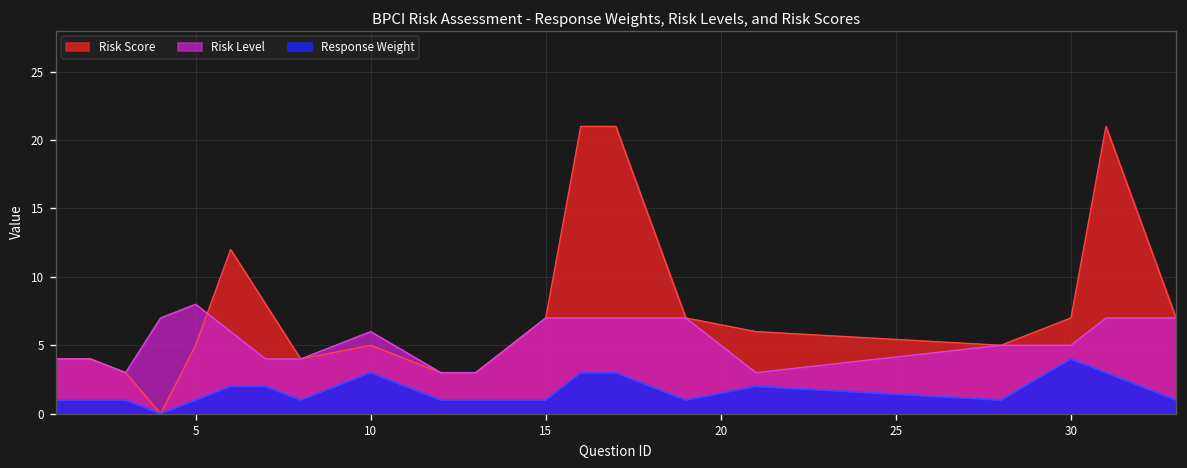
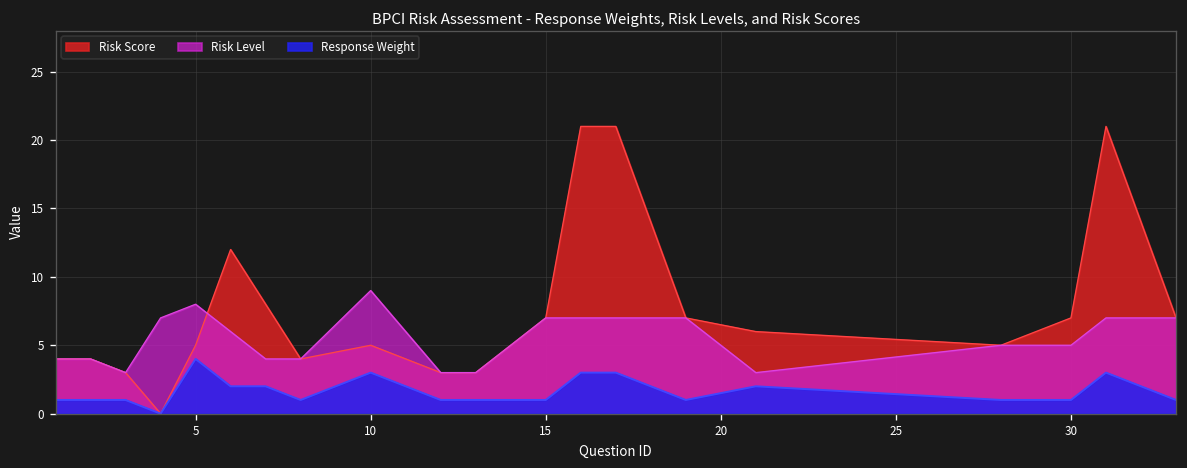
Response Weight, 5: 1 -> 4
Risk Level, 10: 6 -> 9
Response Weight, 30: 4 -> 1
